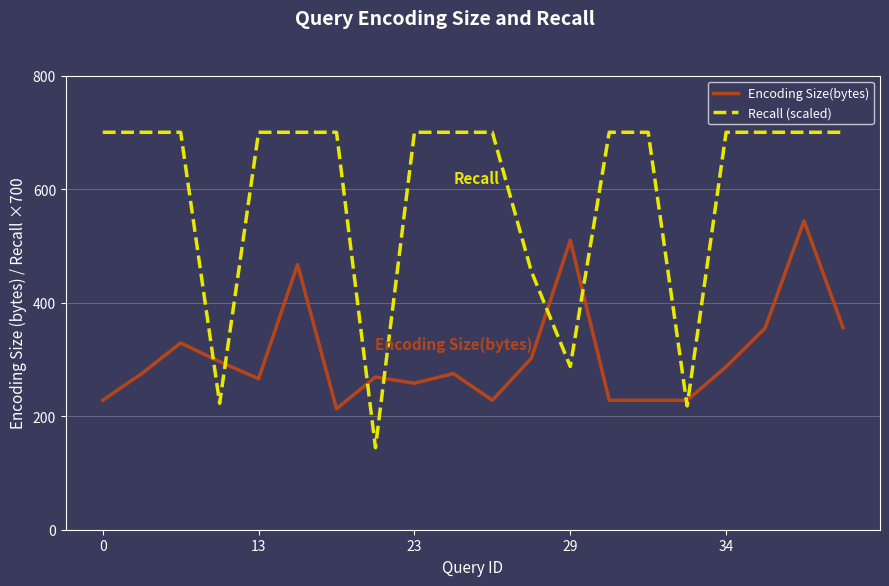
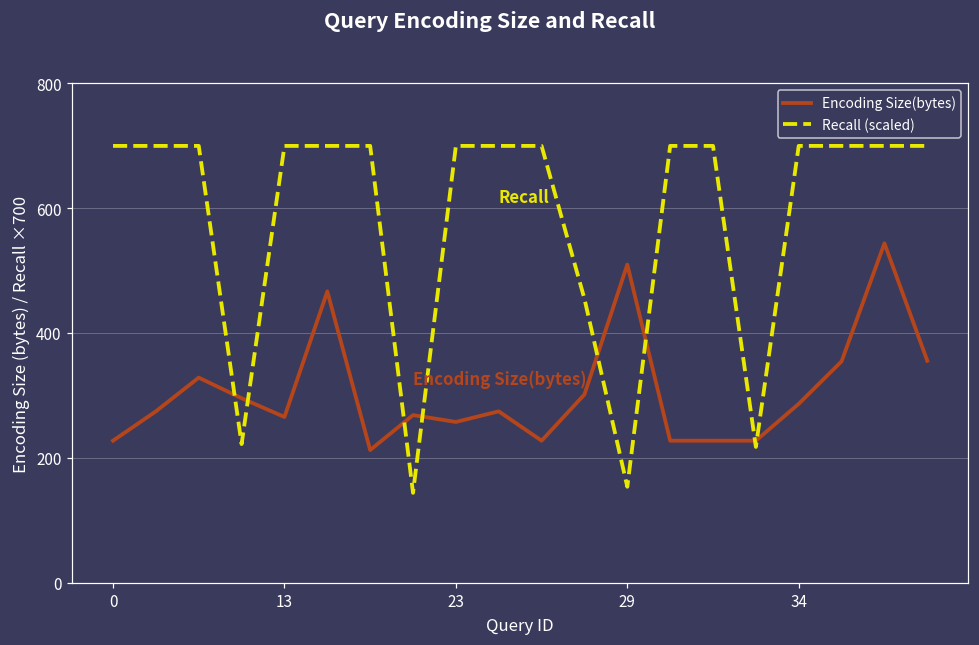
Recall (scaled), 29: 290 -> 150
